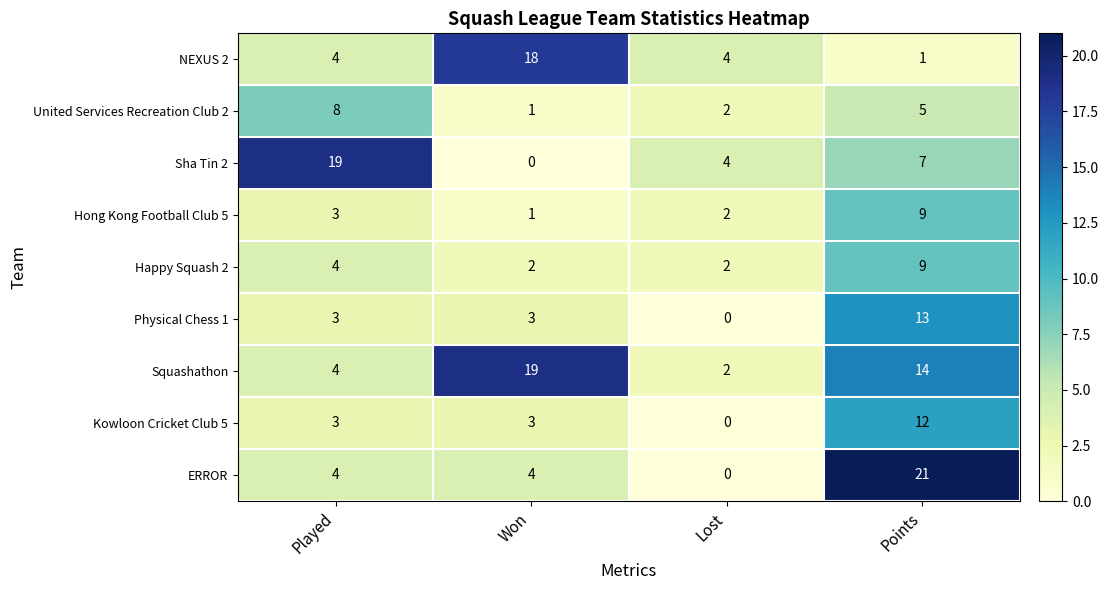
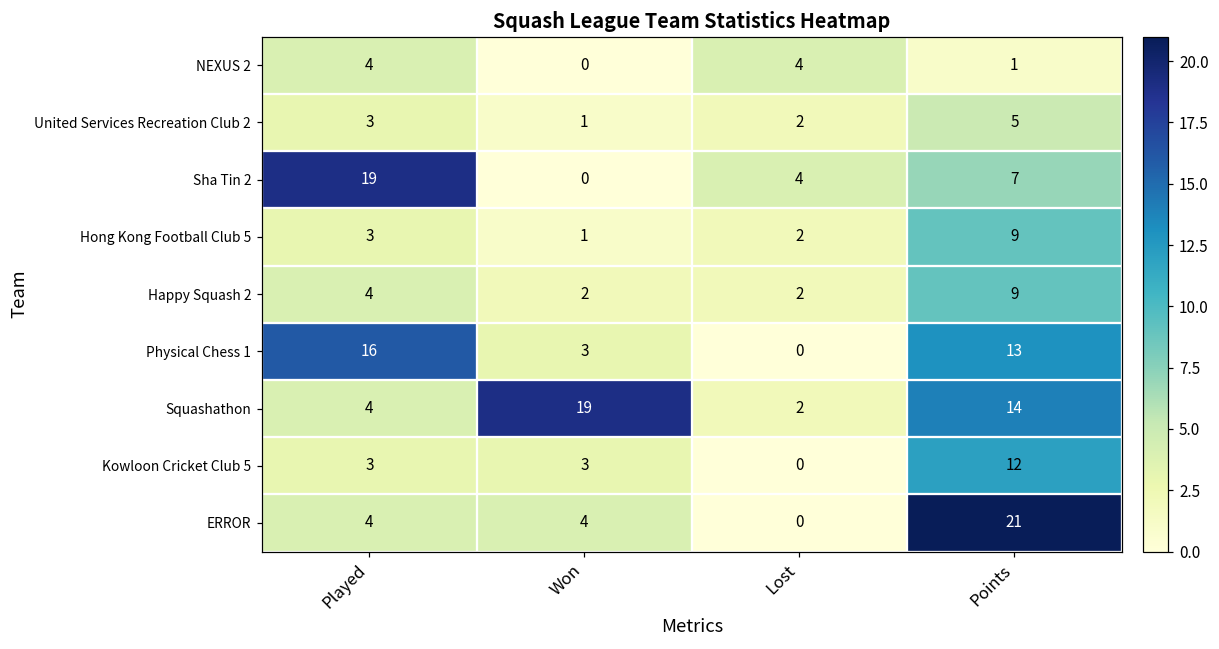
NEXUS 2, Won: 18 -> 0
United Services Recreation Club 2, Played: 8 -> 3
Physical Chess 1, Played: 3 -> 16
